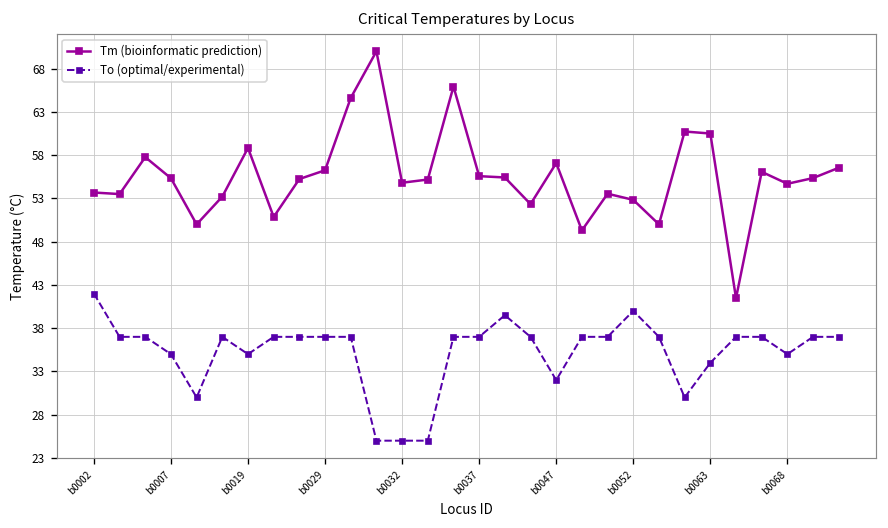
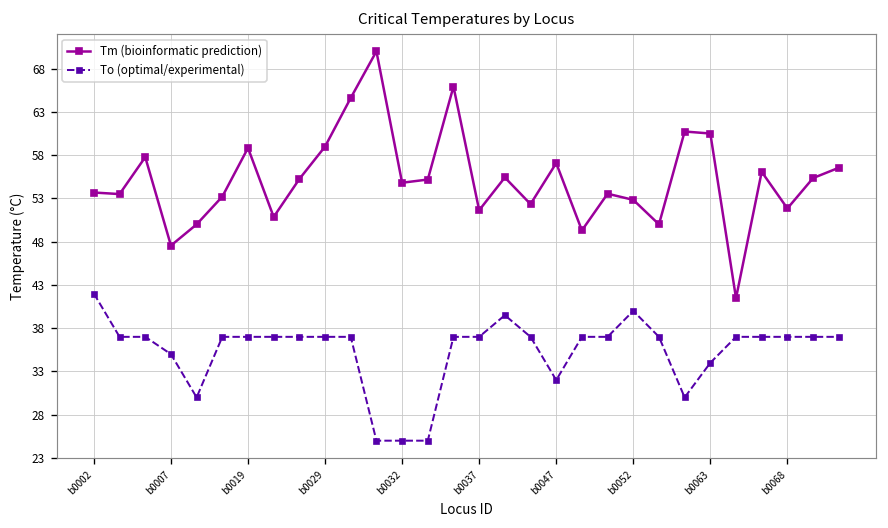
Tm (bioinformatic prediction), b0007: 55 -> 48
To (optimal/experimental), b0019: 35 -> 37
Tm (bioinformatic prediction), b0029: 56 -> 59
Tm (bioinformatic prediction), b0037: 56 -> 52
Tm (bioinformatic prediction), b0068: 55 -> 52
To (optimal/experimental), b0068: 35 -> 37
